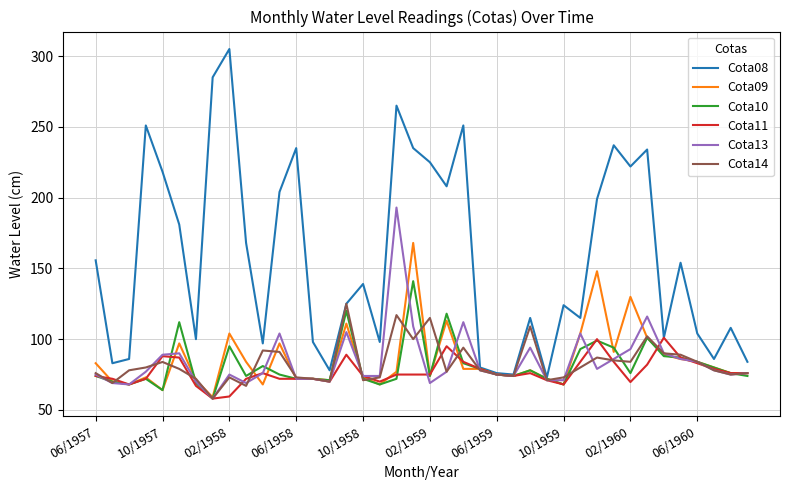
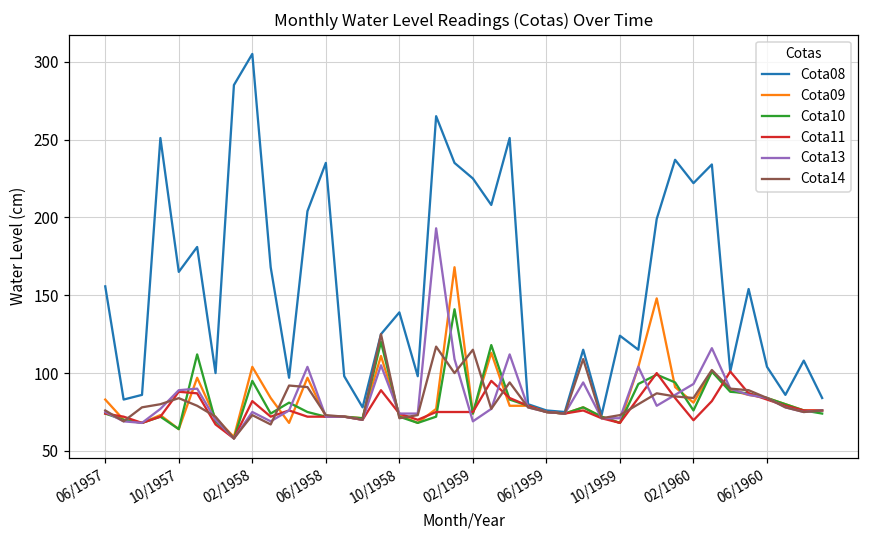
Cota08, 10/1957: 218 -> 165
Cota11, 02/1958: 60 -> 82
Cota09, 02/1960: 130 -> 81
